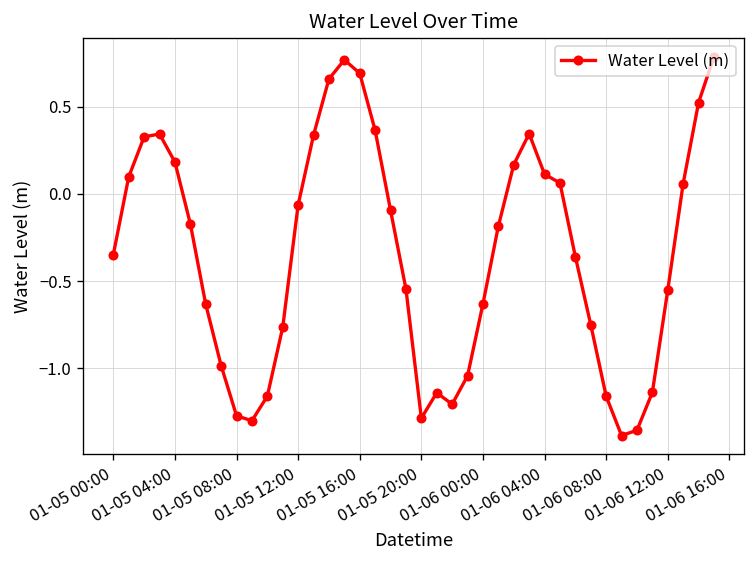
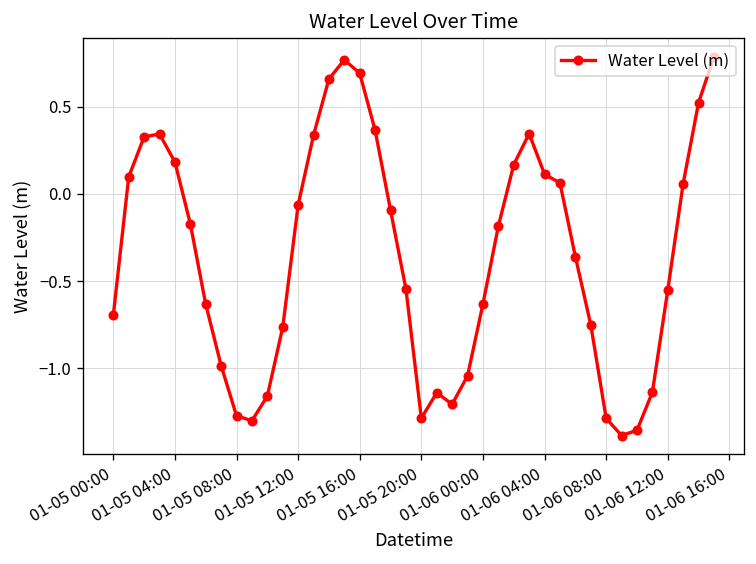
01-05 00:00: -0.35 -> -0.70
01-06 08:00: -1.16 -> -1.29
